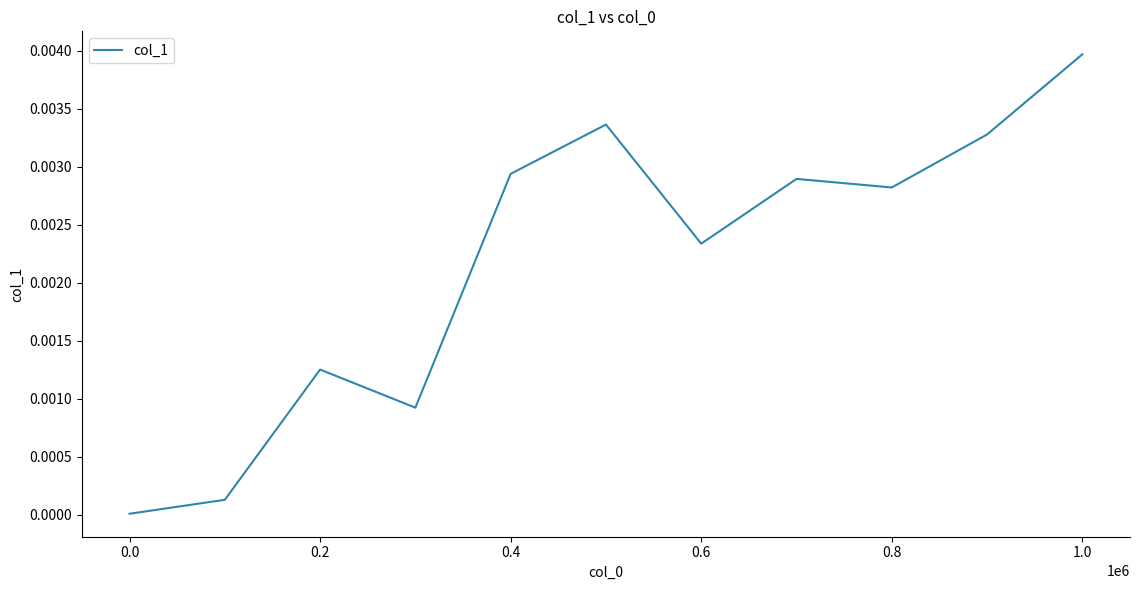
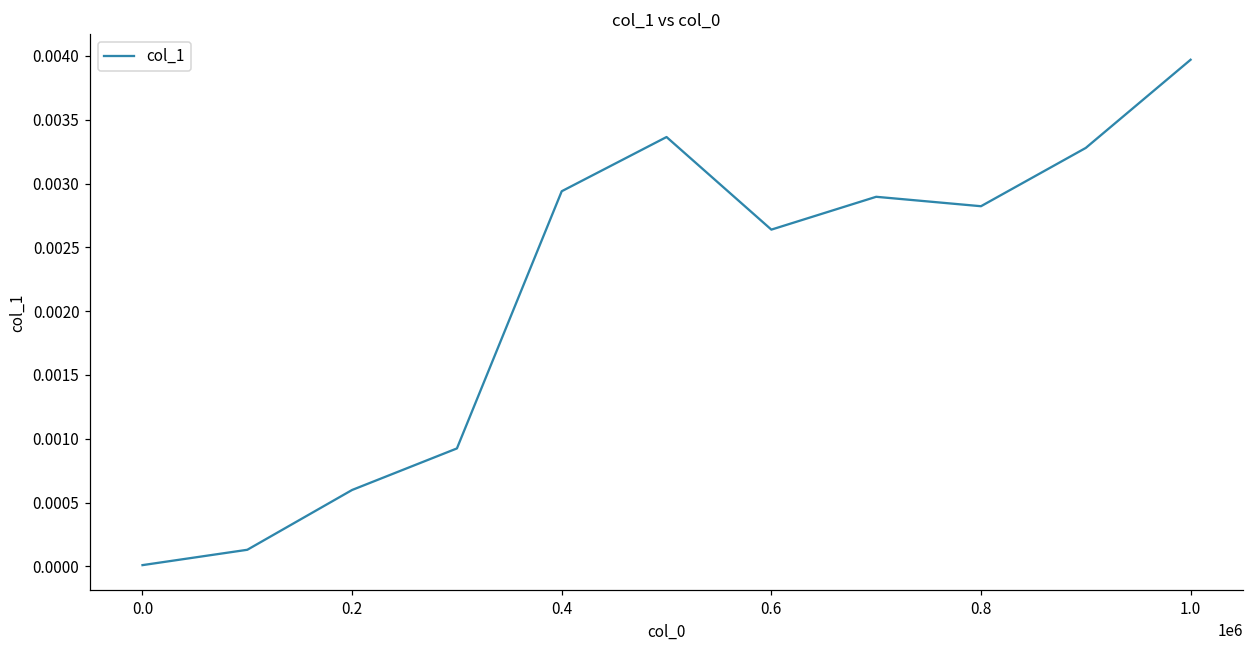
0.2: 0.00125 -> 0.00060
0.6: 0.00234 -> 0.00264
